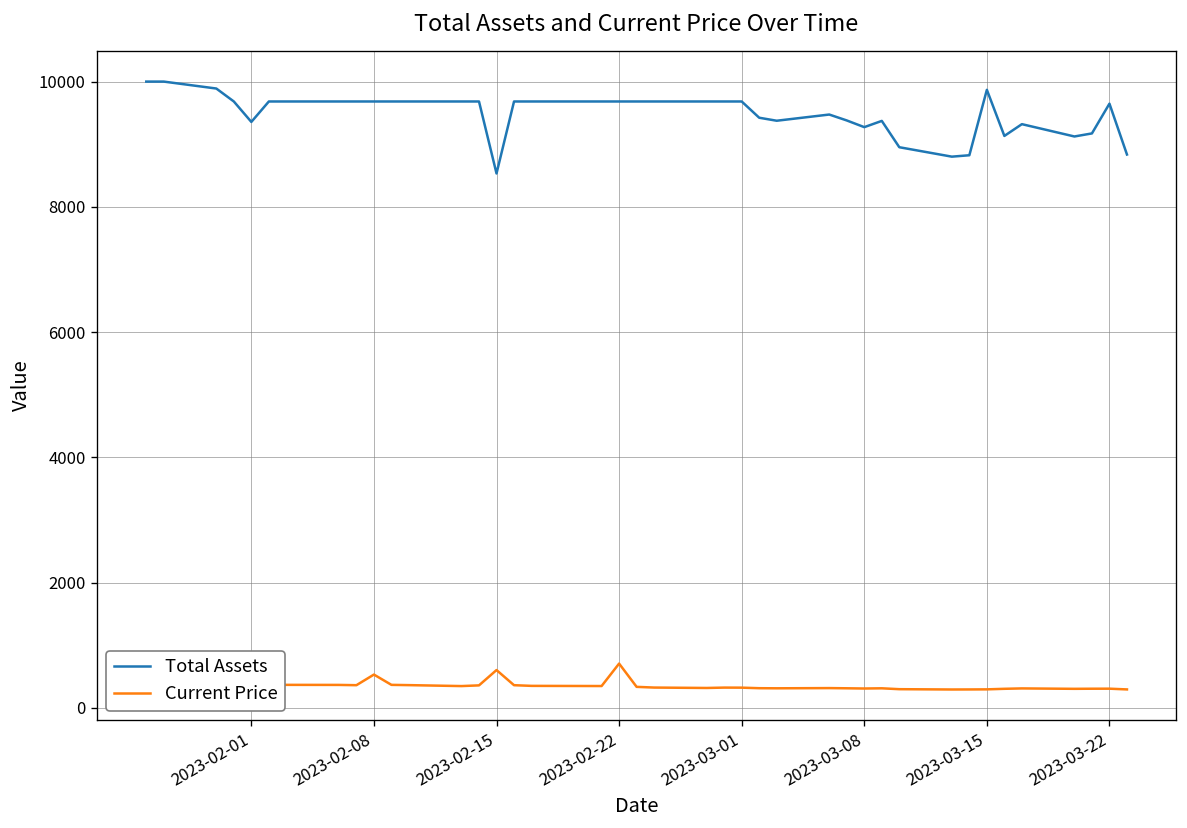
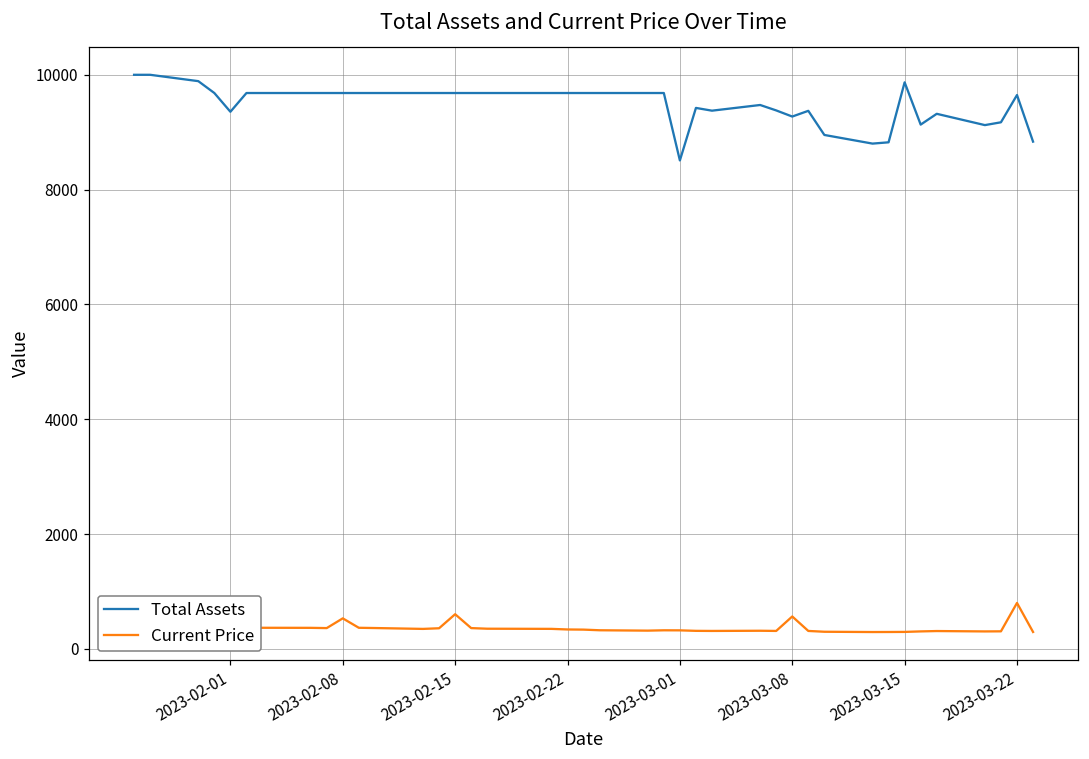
Total Assets, 2023-02-15: 8500 -> 9700
Current Price, 2023-02-22: 700 -> 300
Total Assets, 2023-03-01: 9700 -> 8500
Current Price, 2023-03-08: 300 -> 600
Current Price, 2023-03-22: 300 -> 800
